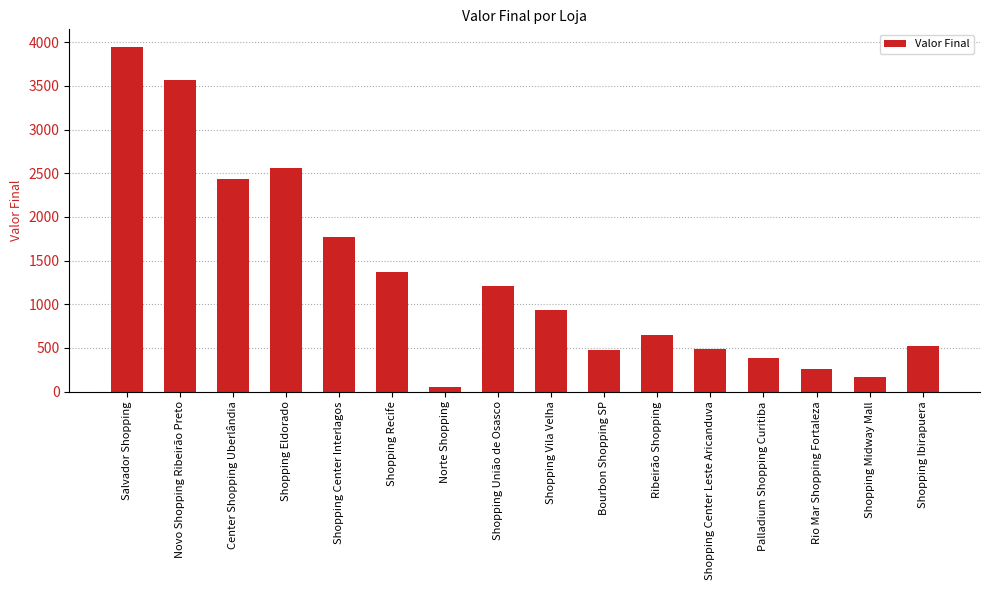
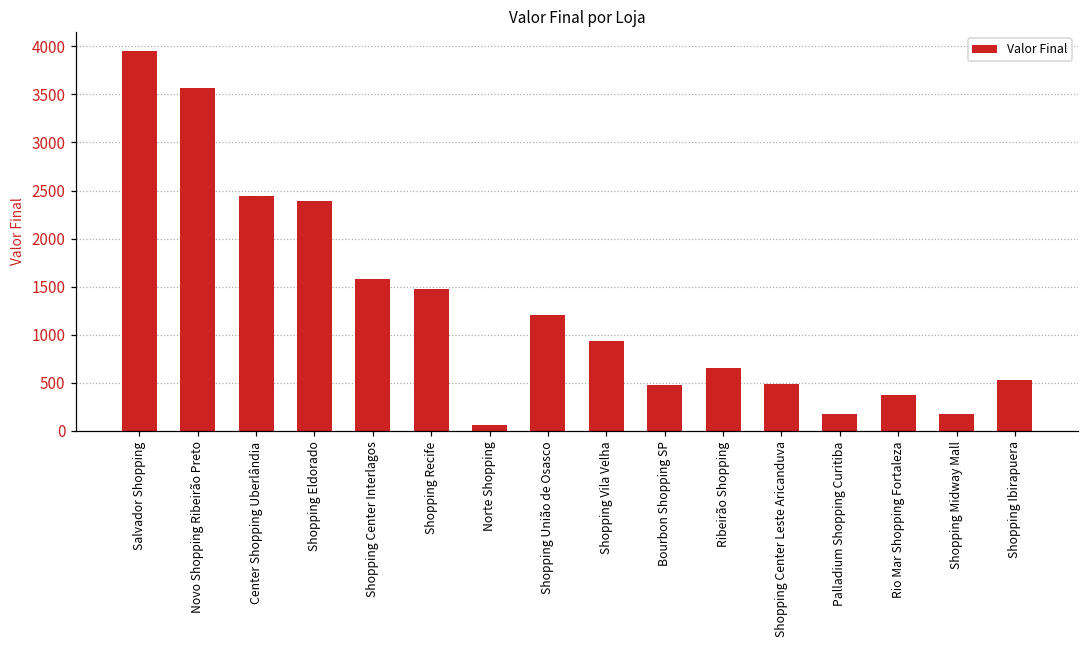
Shopping Eldorado: 2600 -> 2400
Shopping Center Interlagos: 1800 -> 1600
Shopping Recife: 1400 -> 1500
Palladium Shopping Curitiba: 400 -> 200
Rio Mar Shopping Fortaleza: 300 -> 400
